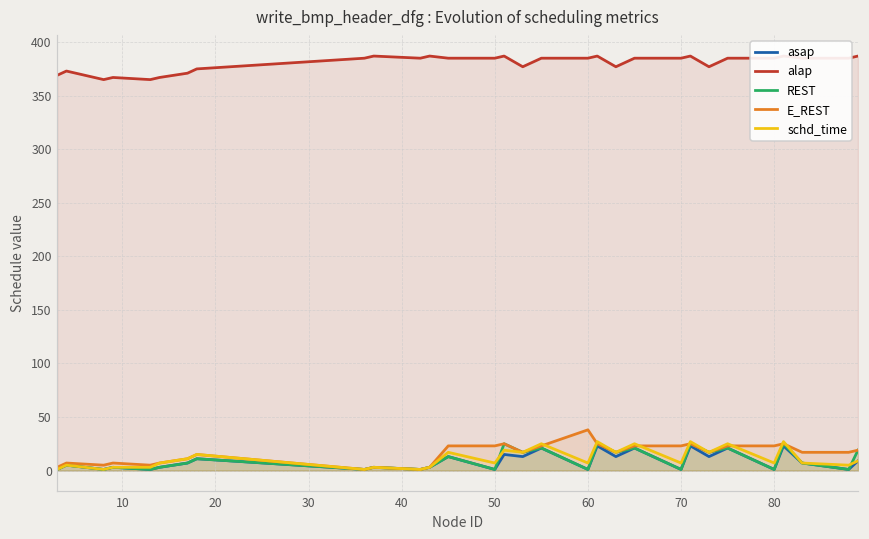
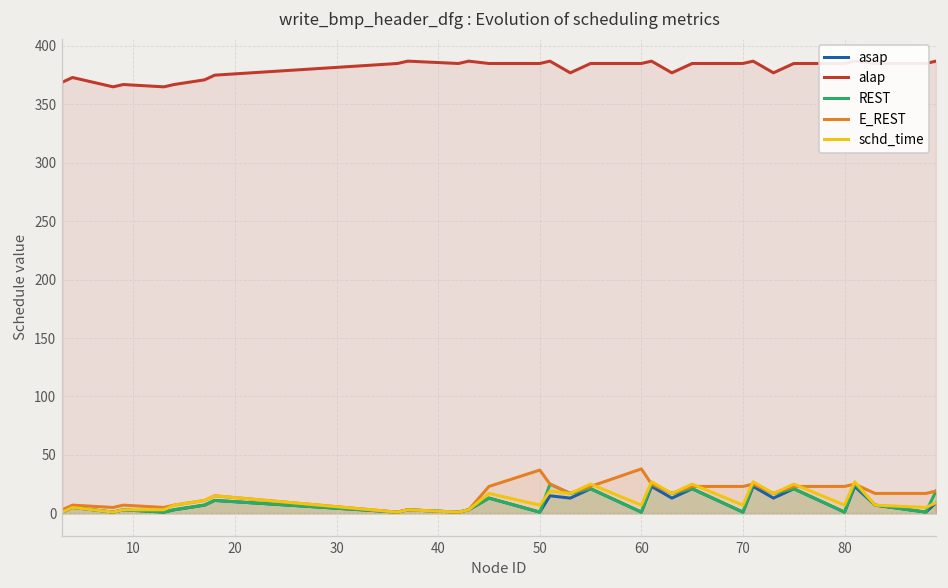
E_REST, 50: 20 -> 40
